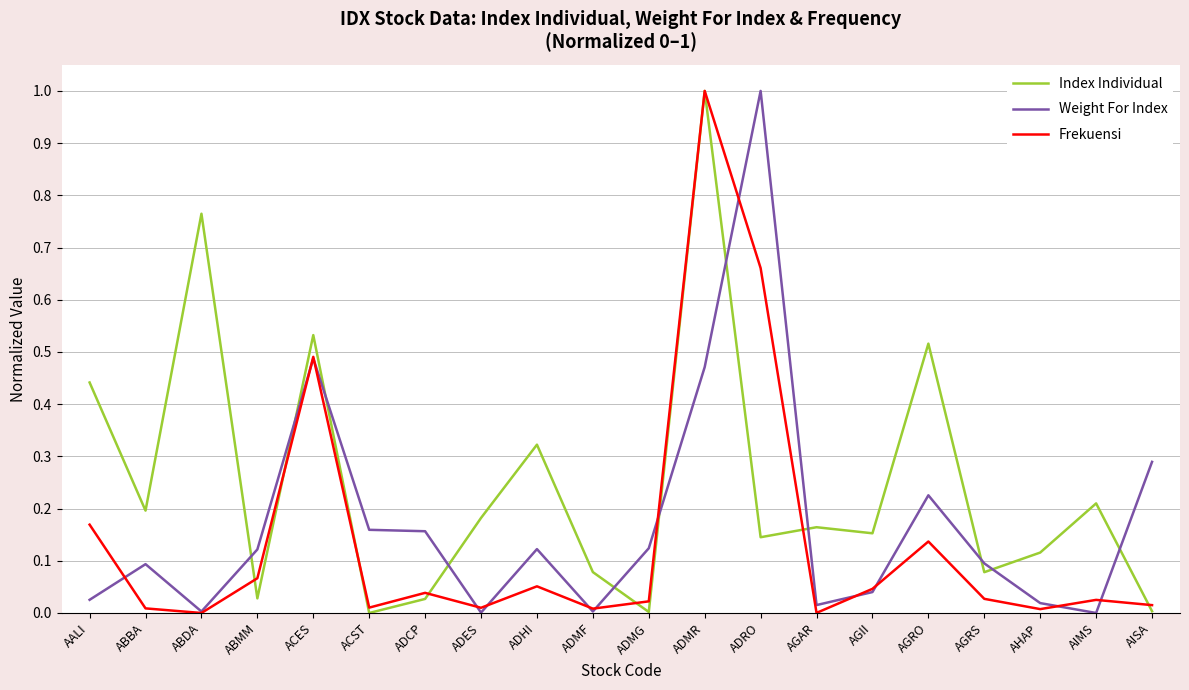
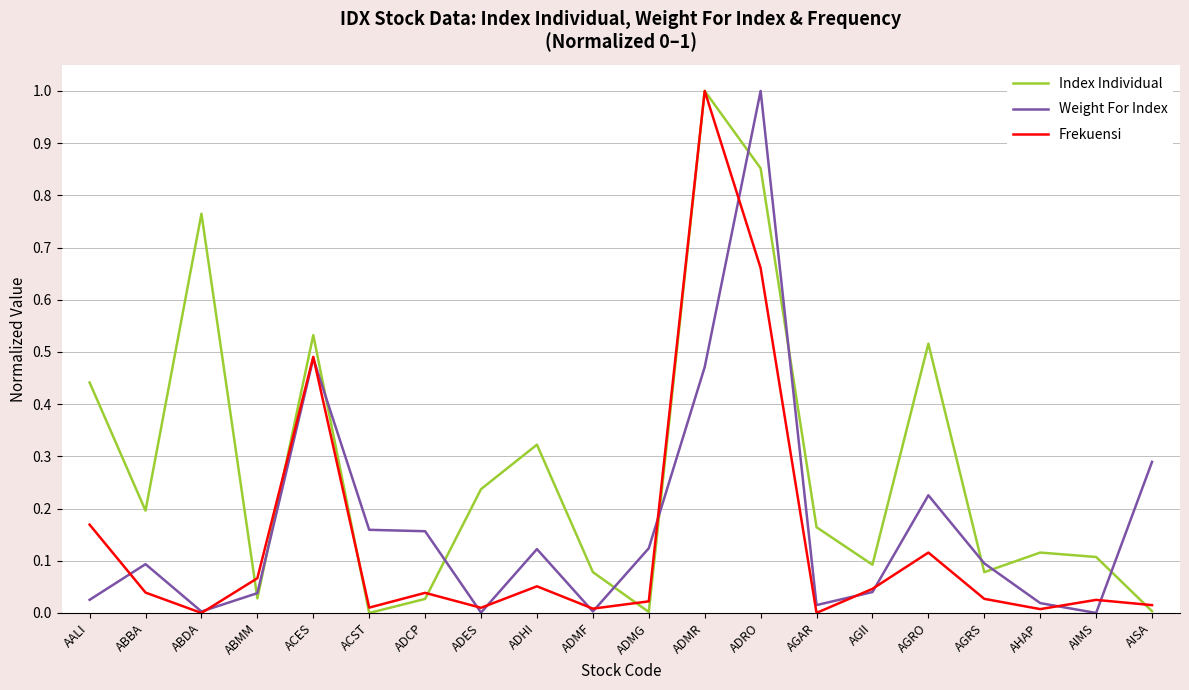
Frekuensi, ABBA: 0.01 -> 0.04
Weight For Index, ABMM: 0.12 -> 0.04
Index Individual, ADES: 0.18 -> 0.24
Index Individual, ADRO: 0.15 -> 0.85
Index Individual, AGII: 0.15 -> 0.09
Frekuensi, AGRO: 0.14 -> 0.12
Index Individual, AIMS: 0.21 -> 0.11
